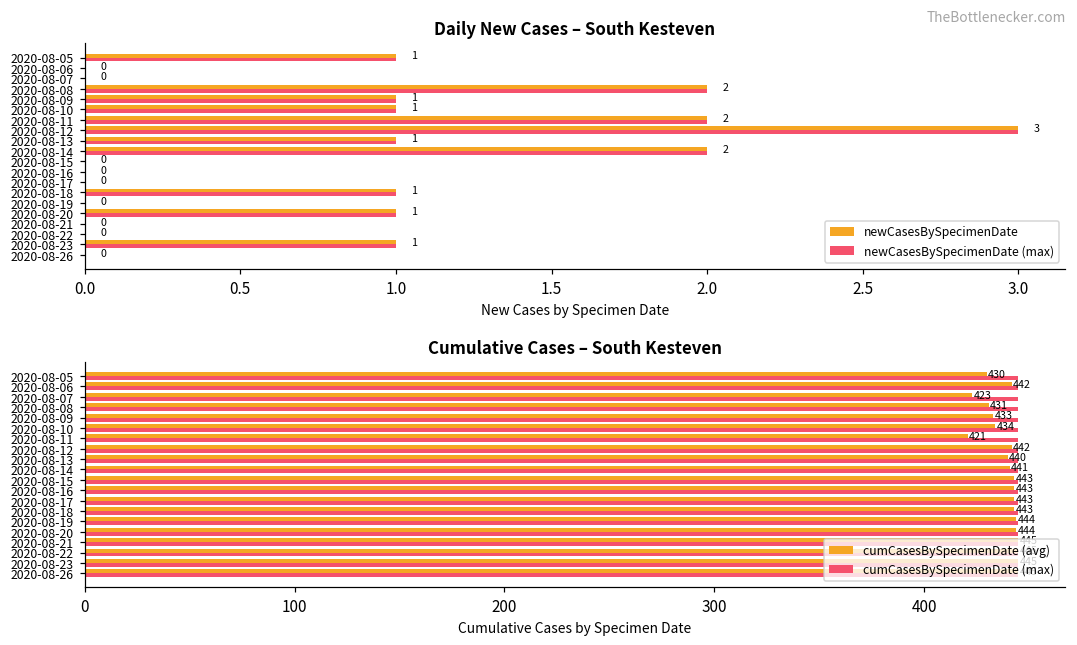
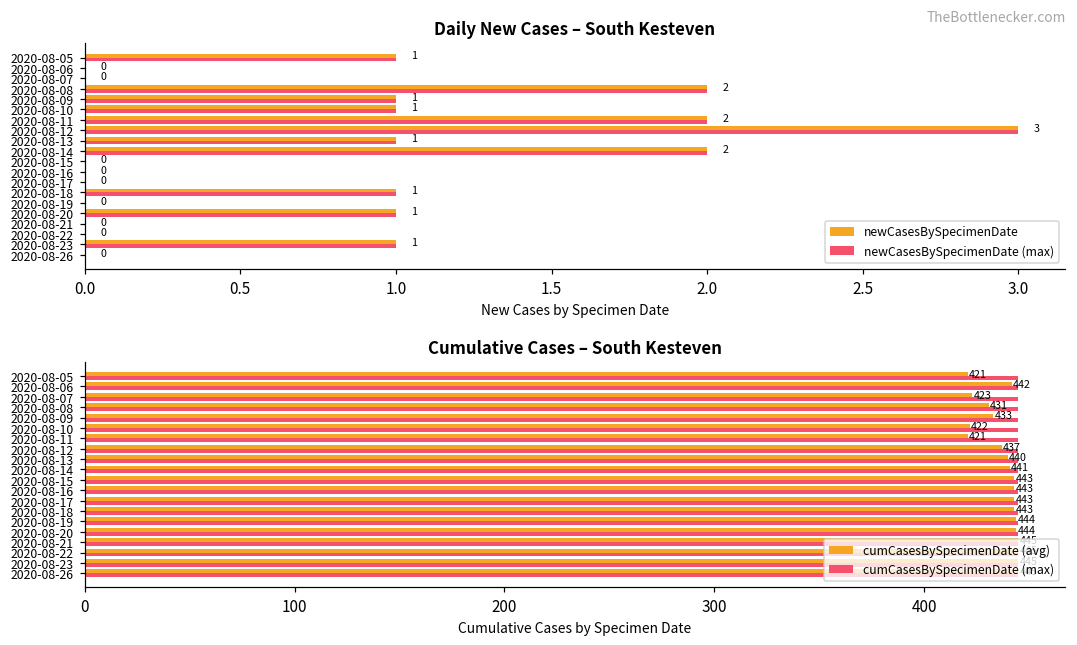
Cumulative Cases – South Kesteven, cumCasesBySpecimenDate (avg), 2020-08-05: 430 -> 421
Cumulative Cases – South Kesteven, cumCasesBySpecimenDate (avg), 2020-08-10: 434 -> 422
Cumulative Cases – South Kesteven, cumCasesBySpecimenDate (avg), 2020-08-12: 442 -> 437
